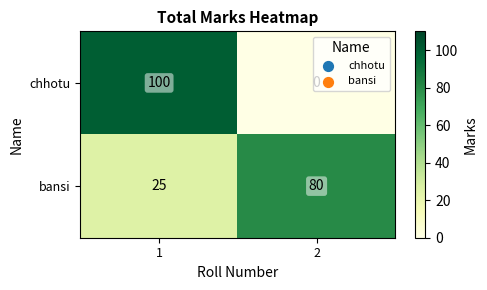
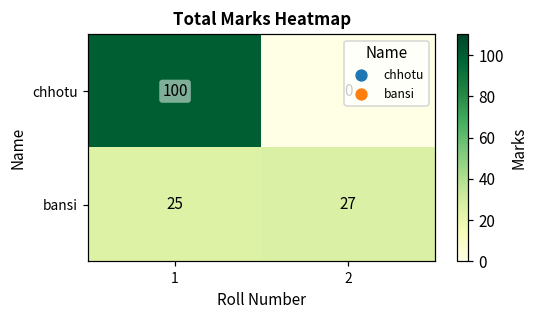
bansi, 2: 80 -> 27
